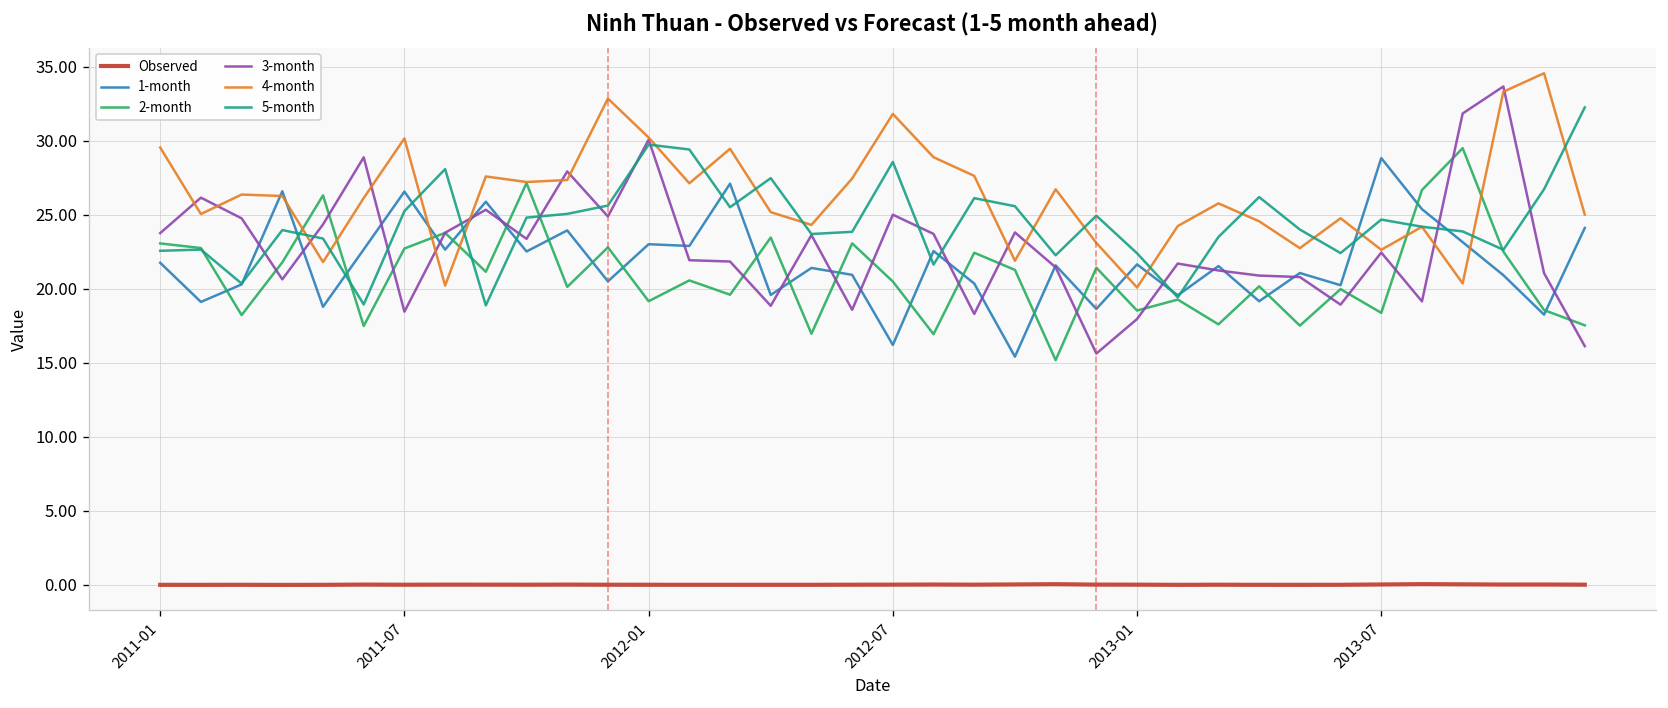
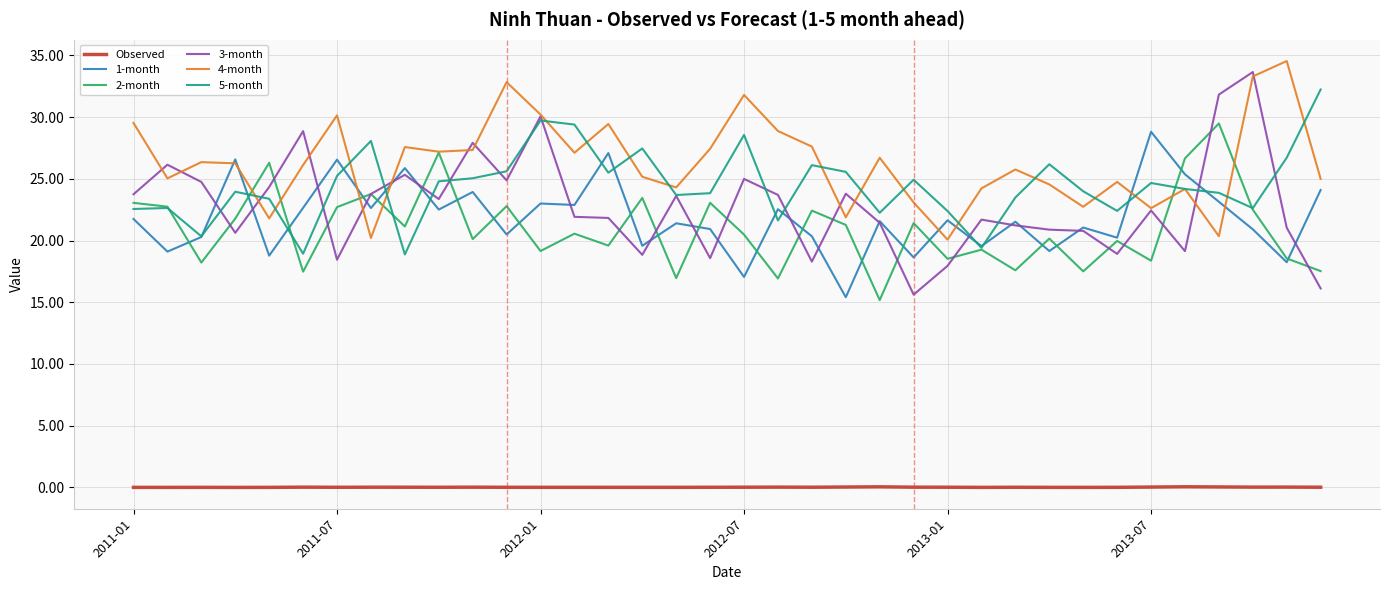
1-month, 2012-07: 16.2 -> 17.1
